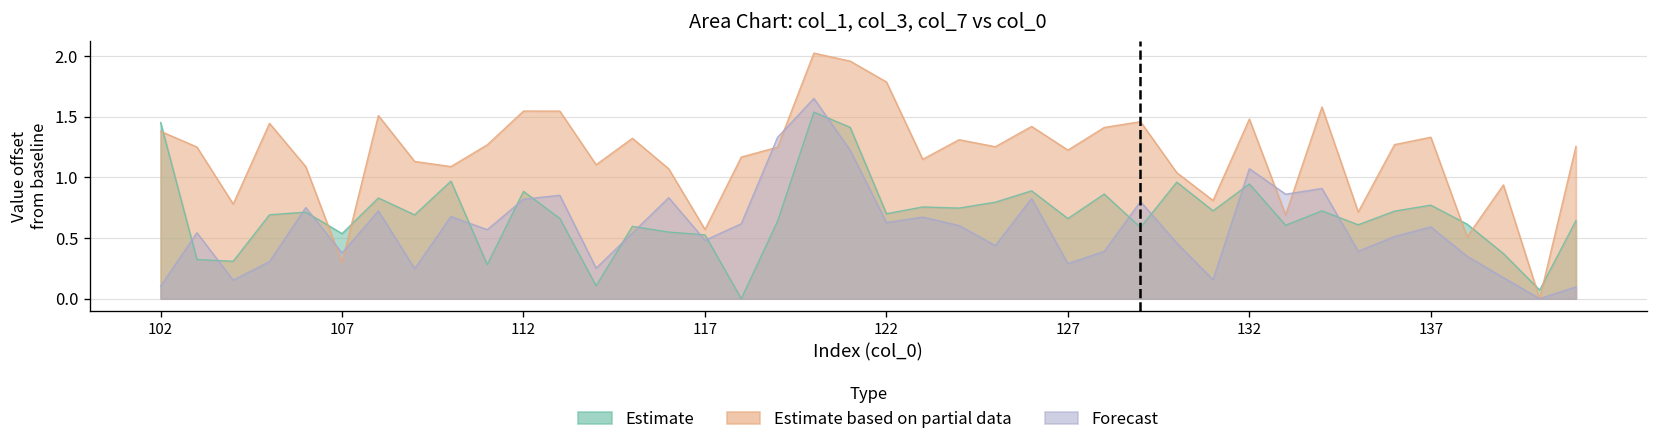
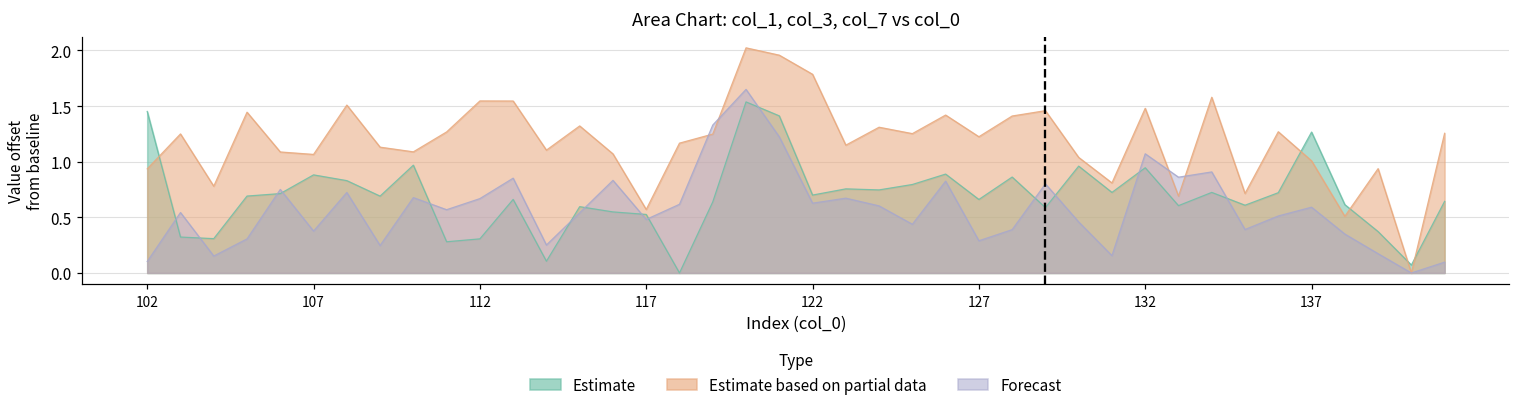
Estimate based on partial data, 102: 1.38 -> 0.94
Estimate, 107: 0.54 -> 0.88
Estimate based on partial data, 107: 0.30 -> 1.07
Estimate, 112: 0.88 -> 0.31
Forecast, 112: 0.82 -> 0.67
Estimate, 137: 0.77 -> 1.27
Estimate based on partial data, 137: 1.33 -> 1.01
